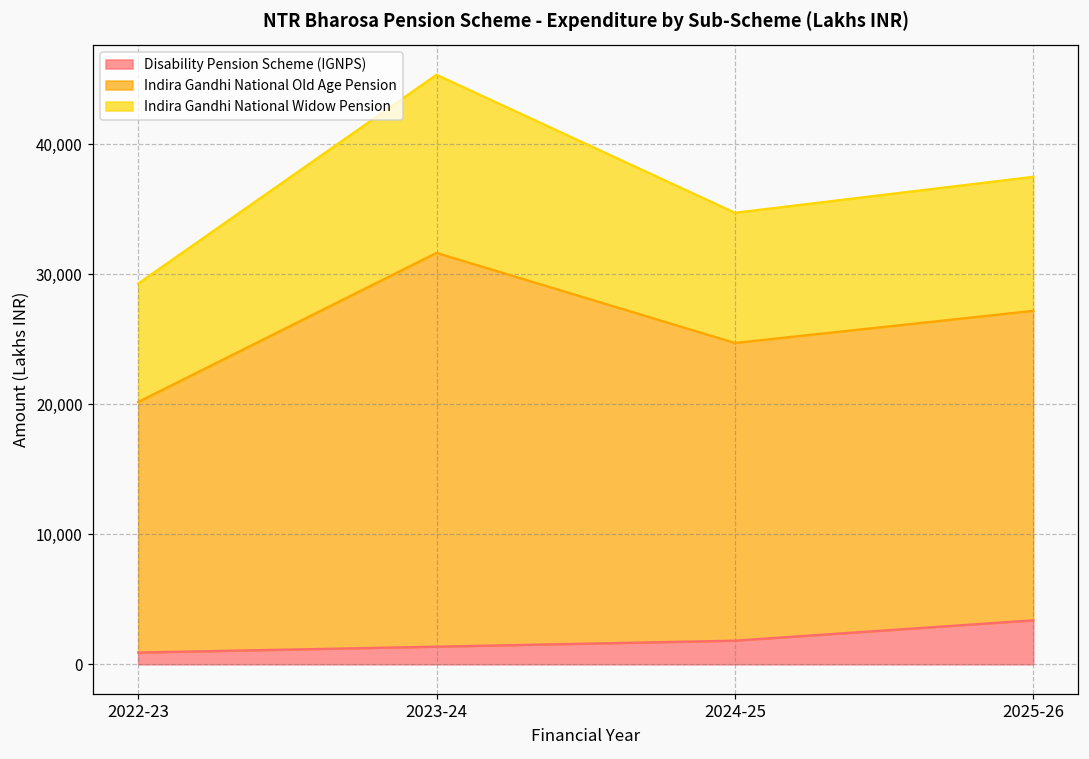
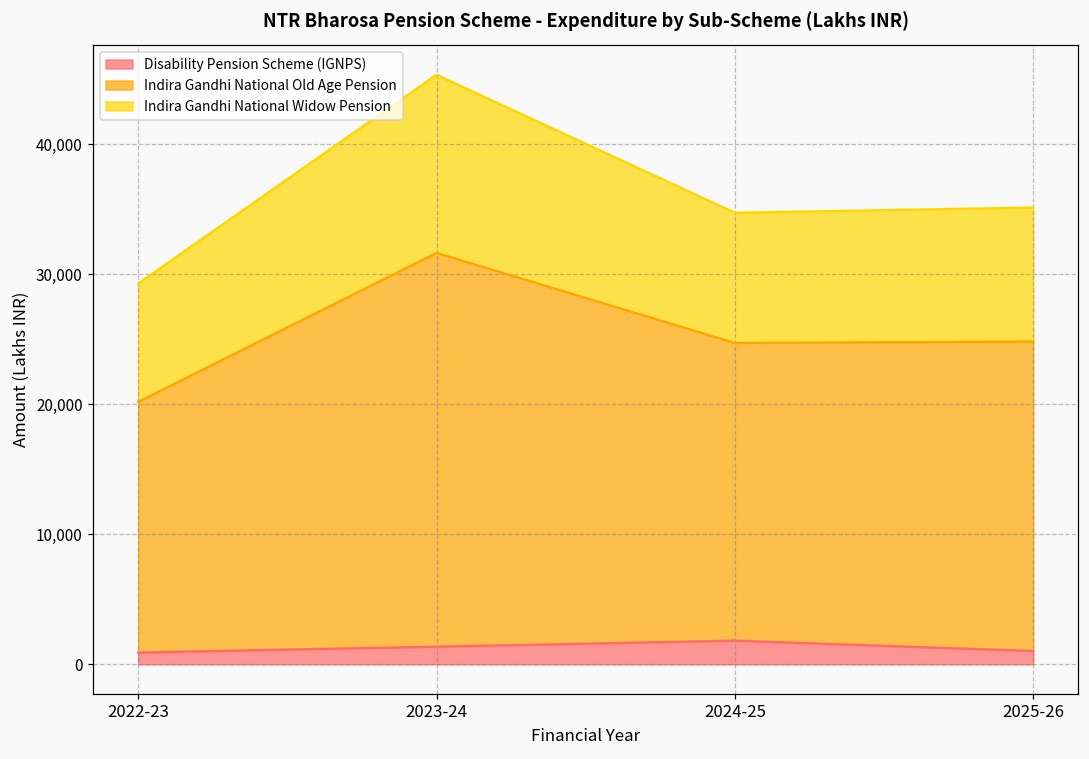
Disability Pension Scheme (IGNPS), 2025-26: 3,400 -> 1,000
